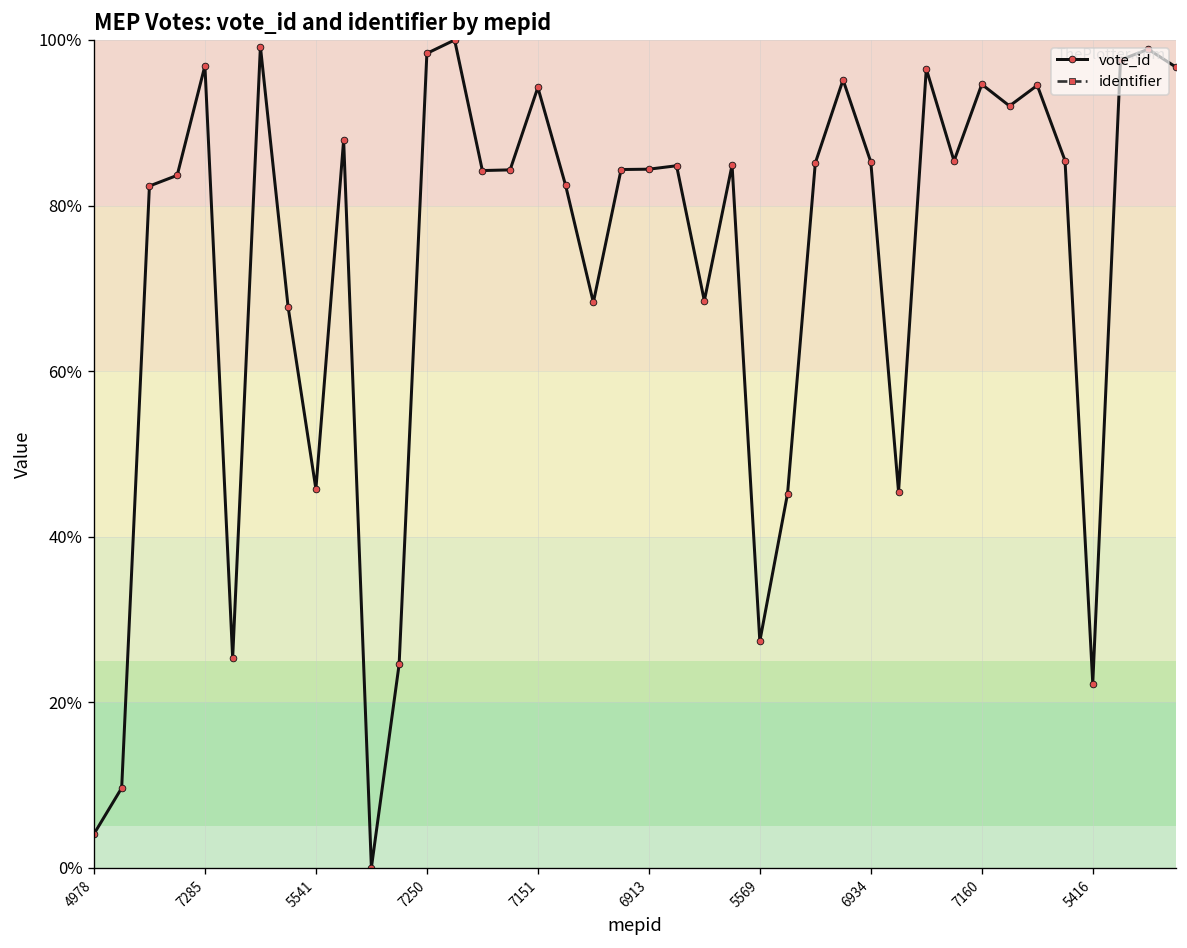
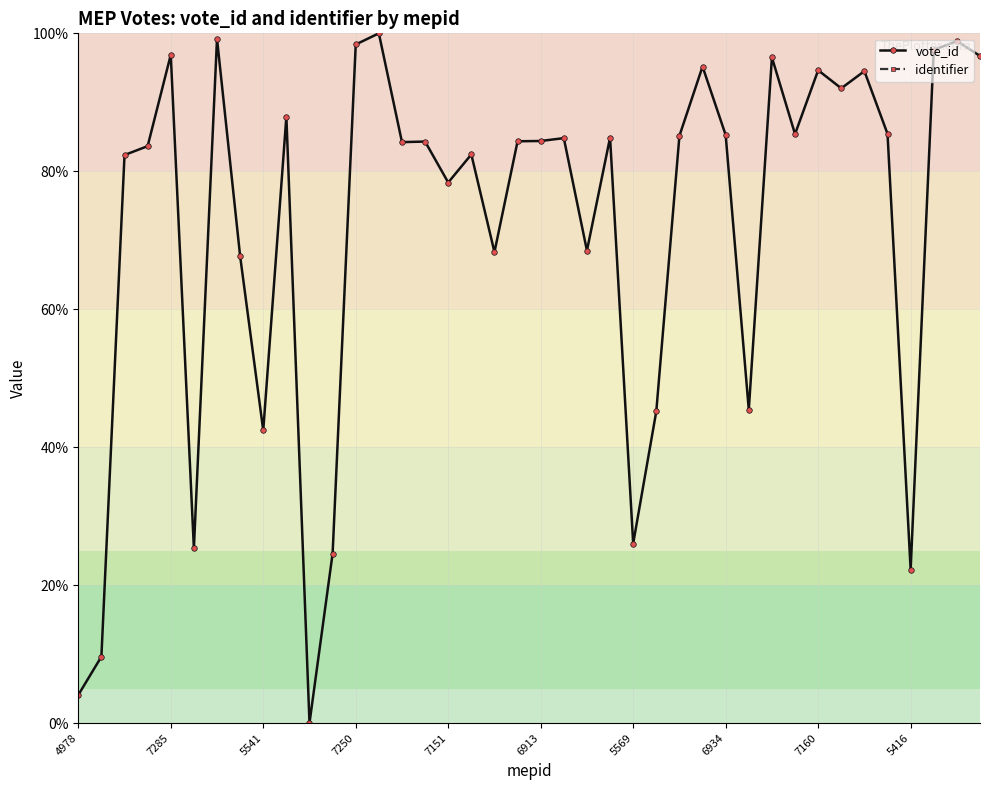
5541: 46% -> 42%
7151: 94% -> 78%
5569: 27% -> 26%
